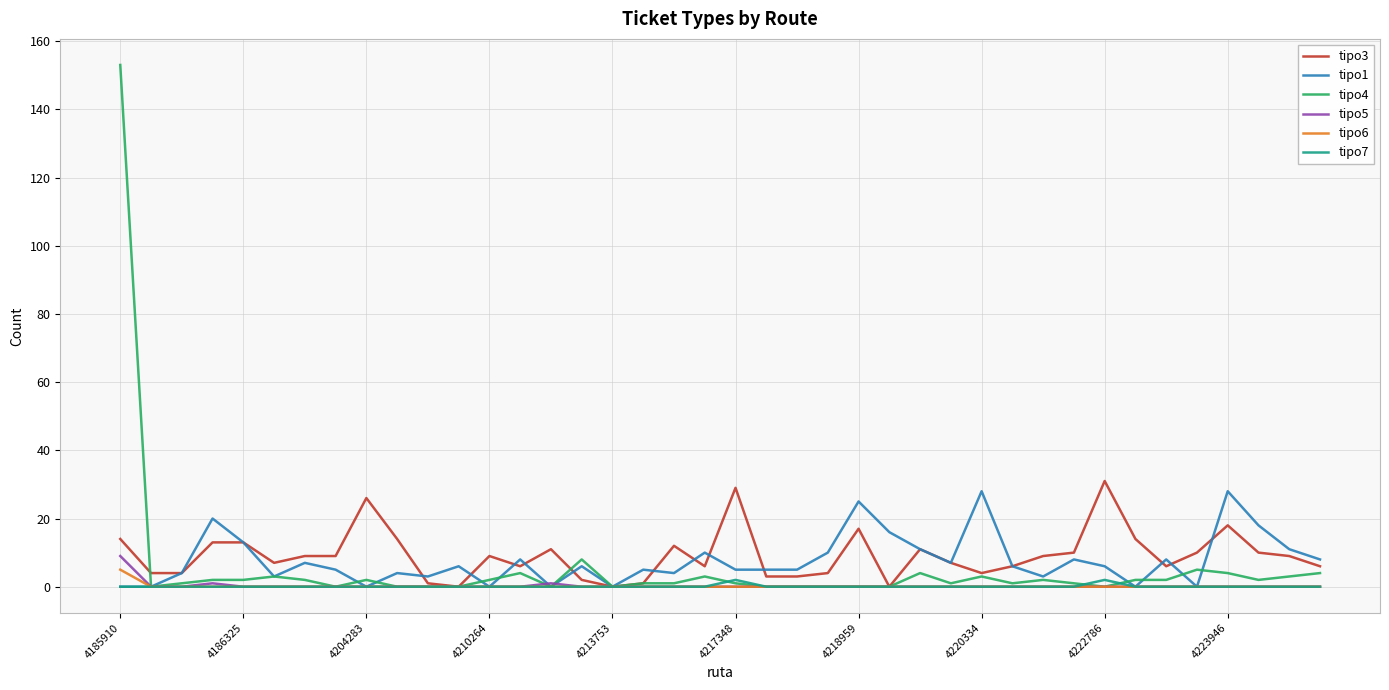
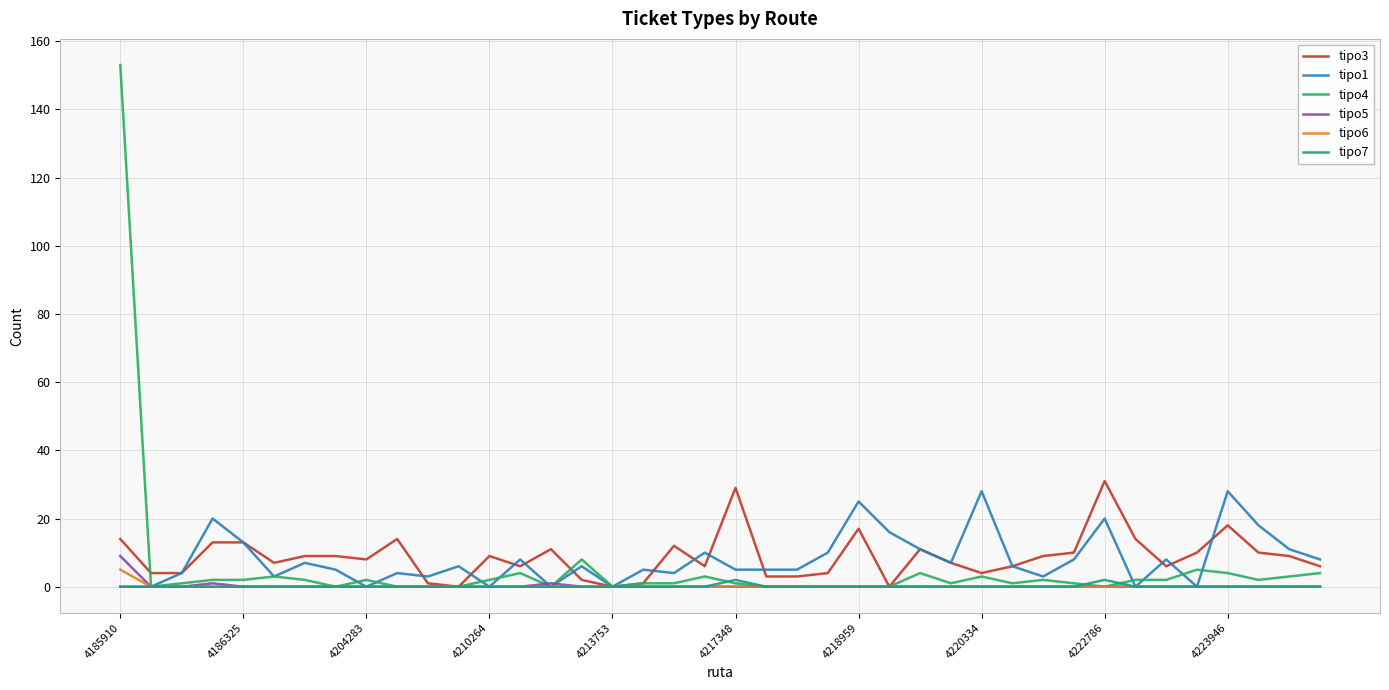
tipo3, 4204283: 26 -> 8
tipo1, 4222786: 6 -> 20
